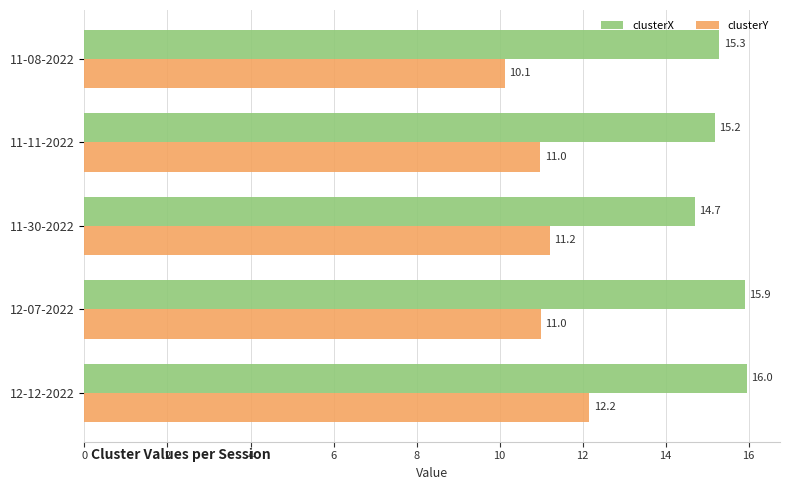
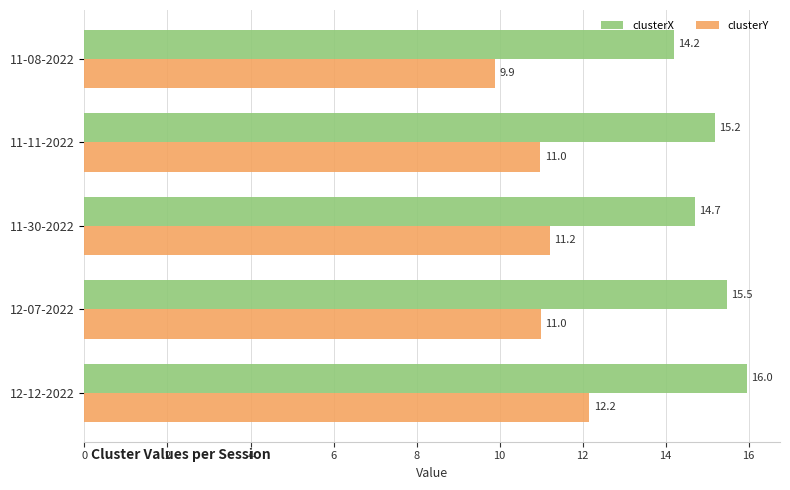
clusterX, 11-08-2022: 15.3 -> 14.2
clusterY, 11-08-2022: 10.1 -> 9.9
clusterX, 12-07-2022: 15.9 -> 15.5
